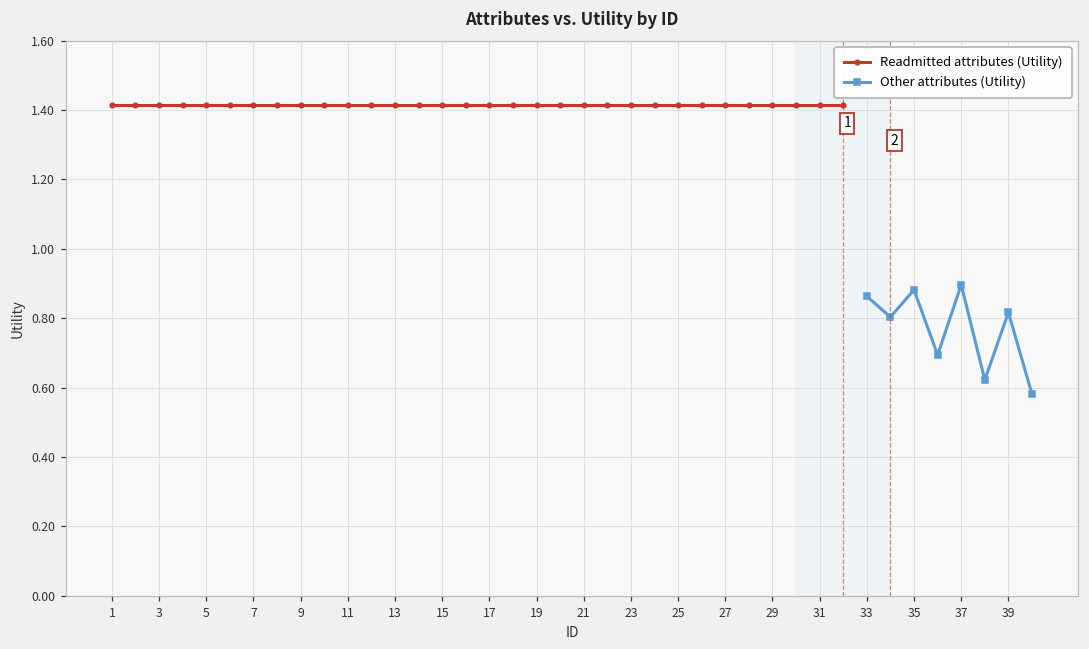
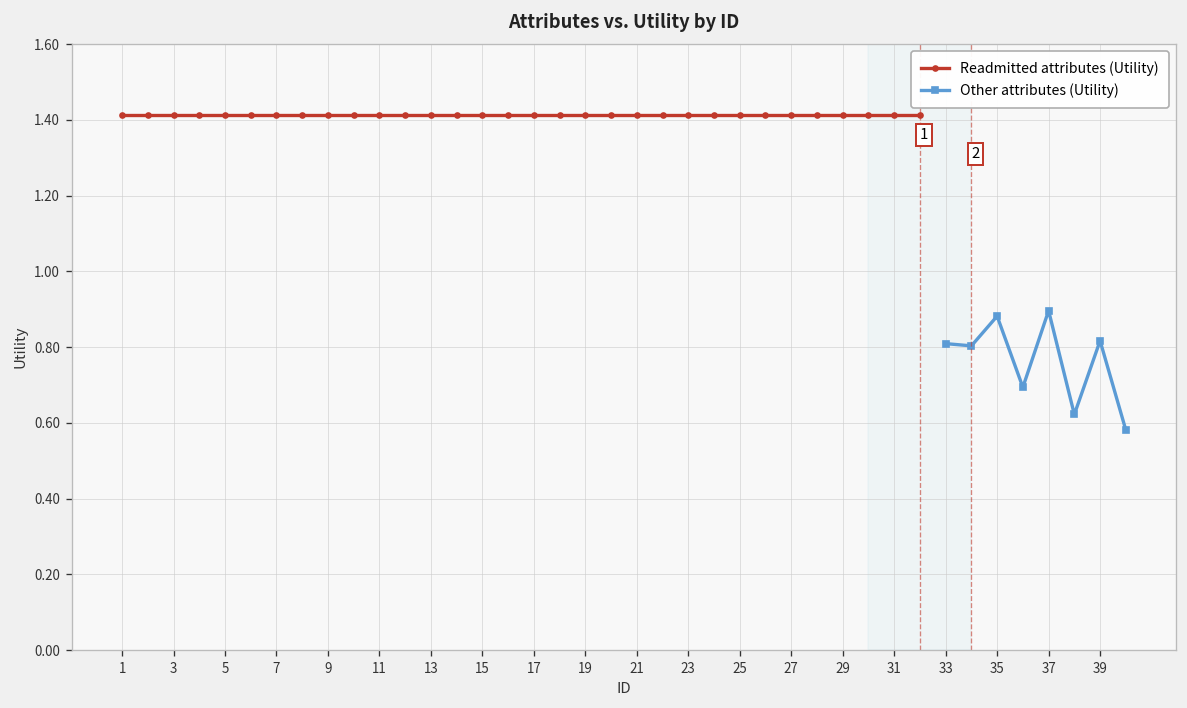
Other attributes (Utility), 33: 0.86 -> 0.81
